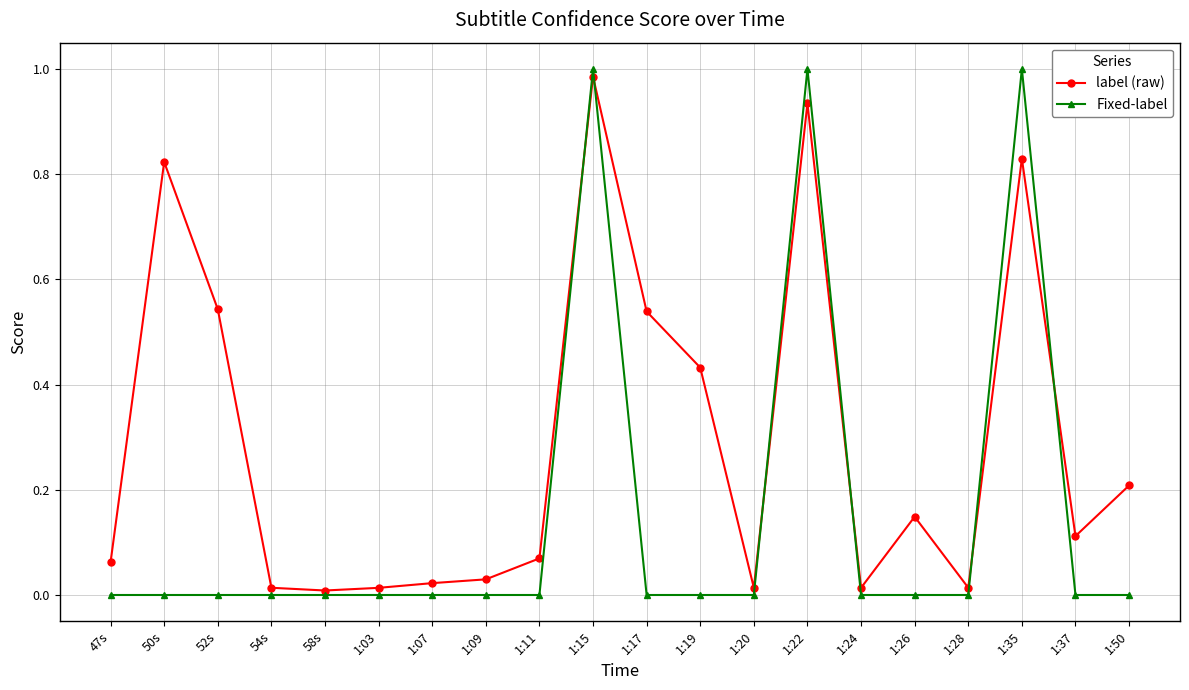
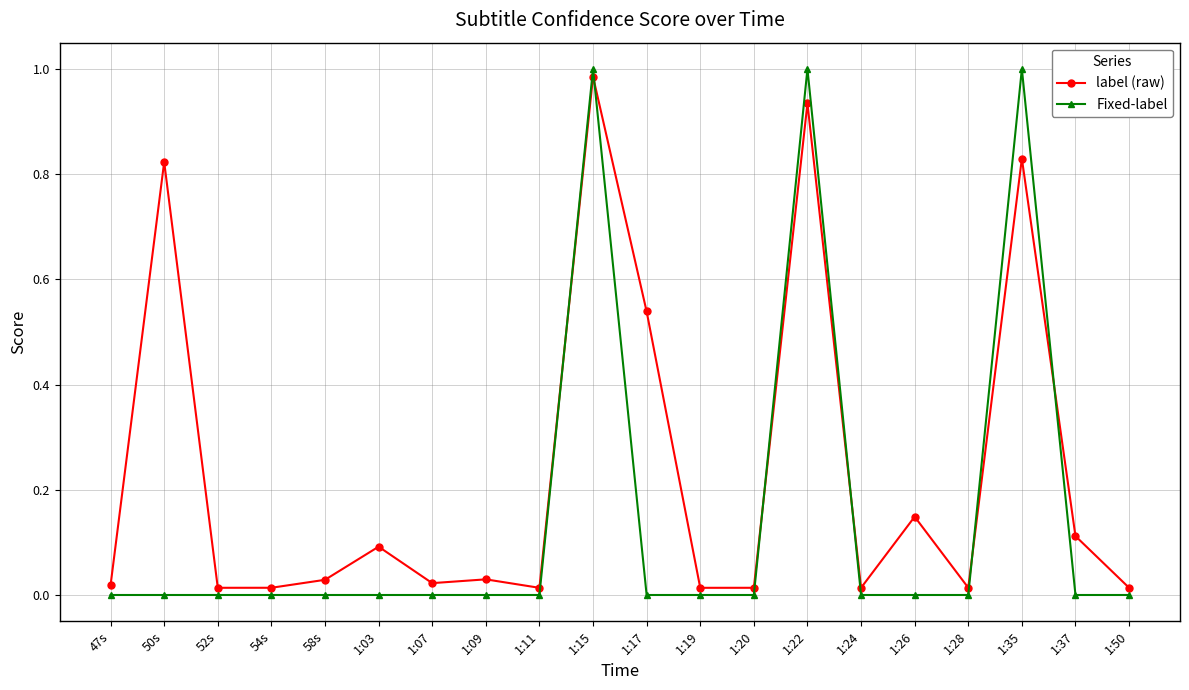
label (raw), 47s: 0.06 -> 0.02
label (raw), 52s: 0.54 -> 0.01
label (raw), 58s: 0.01 -> 0.03
label (raw), 1:03: 0.01 -> 0.09
label (raw), 1:11: 0.07 -> 0.01
label (raw), 1:19: 0.43 -> 0.01
label (raw), 1:50: 0.21 -> 0.01
